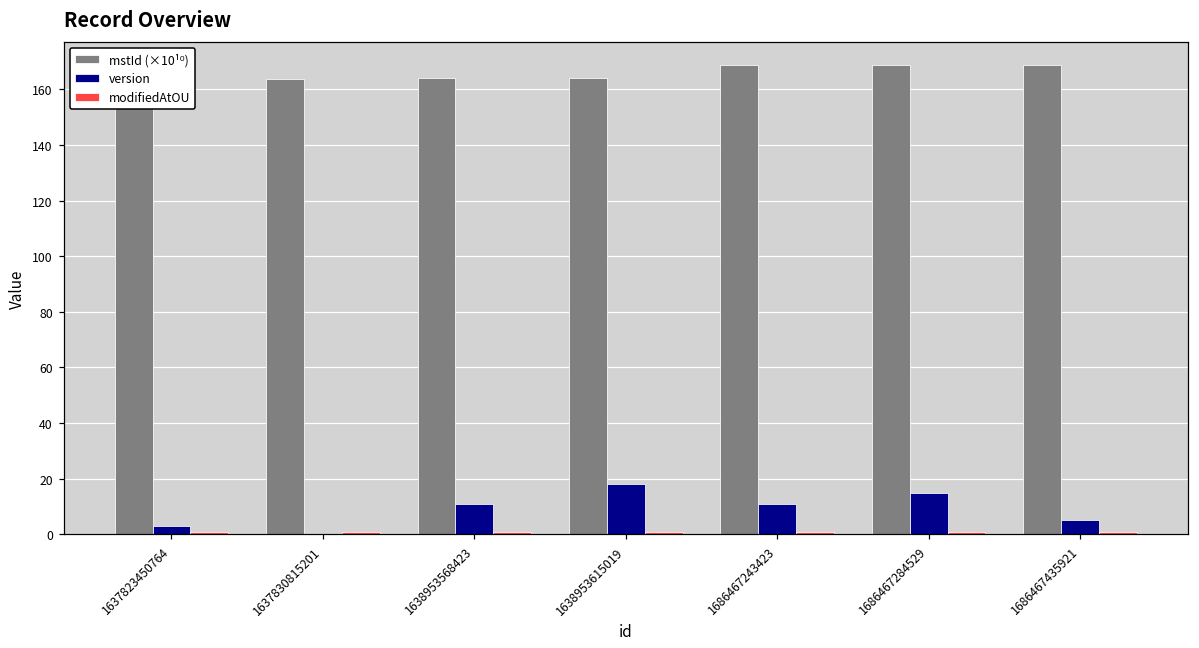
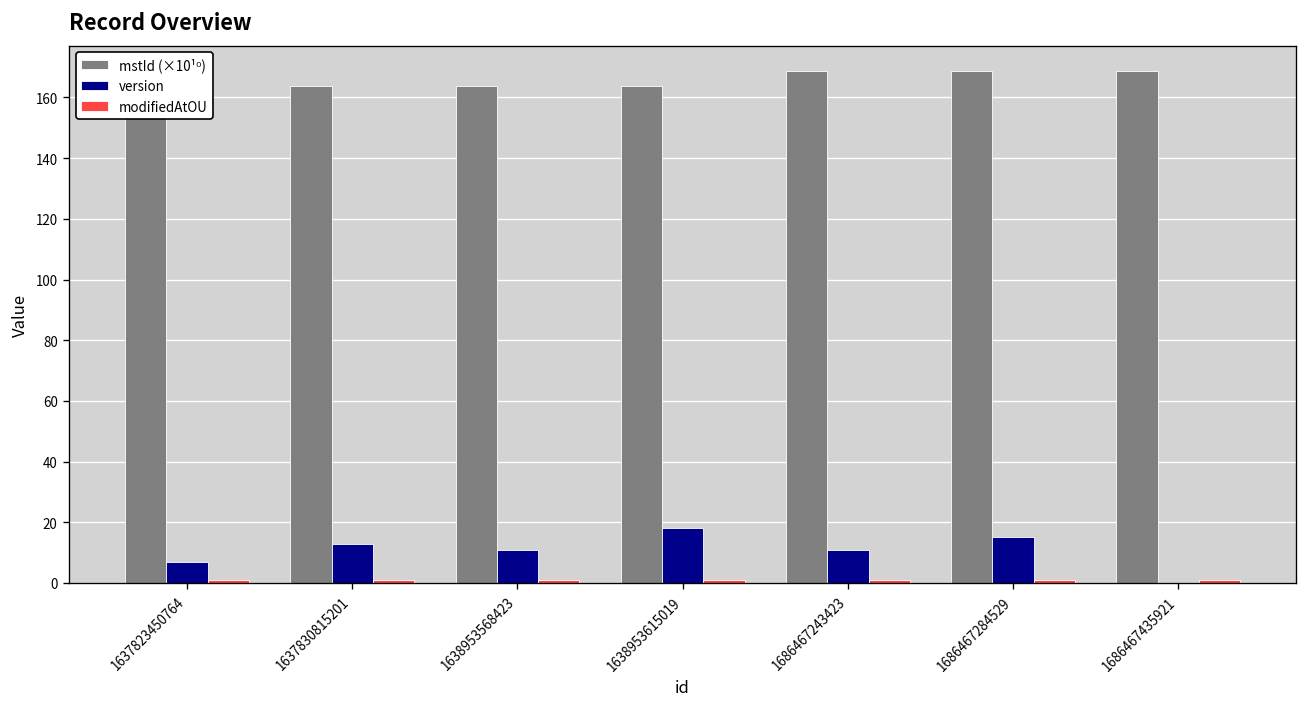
version, 1637823450764: 3 -> 7
version, 1637830815201: 0 -> 13
version, 1686467435921: 5 -> 0
